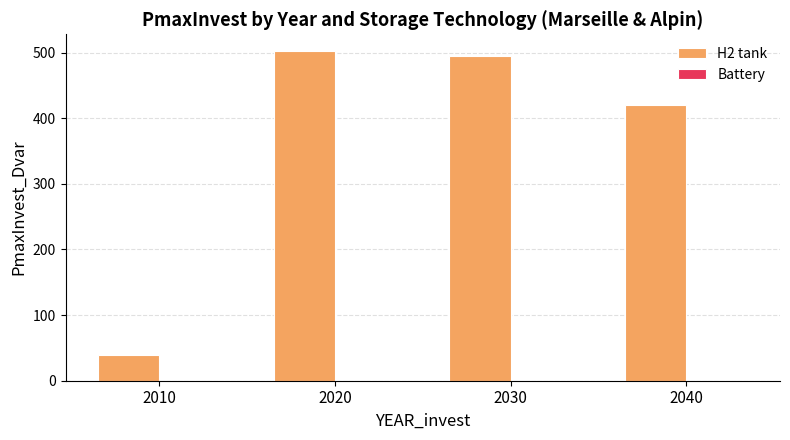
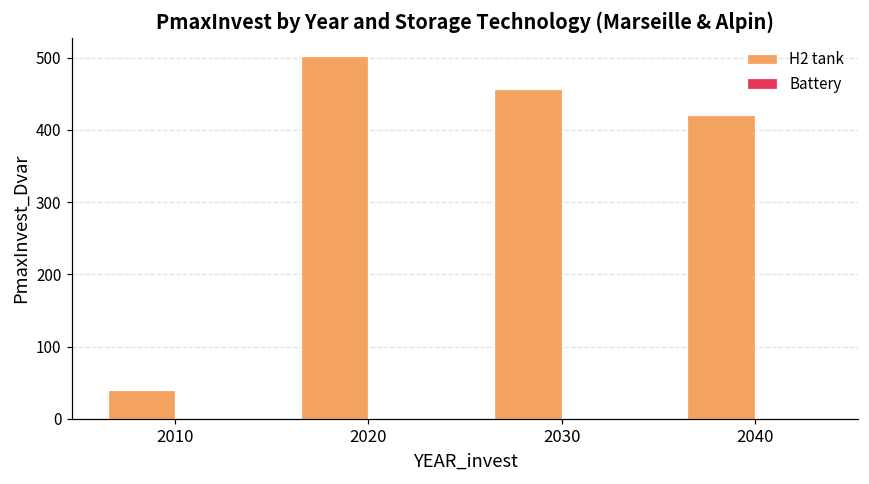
H2 tank, 2030: 490 -> 460
